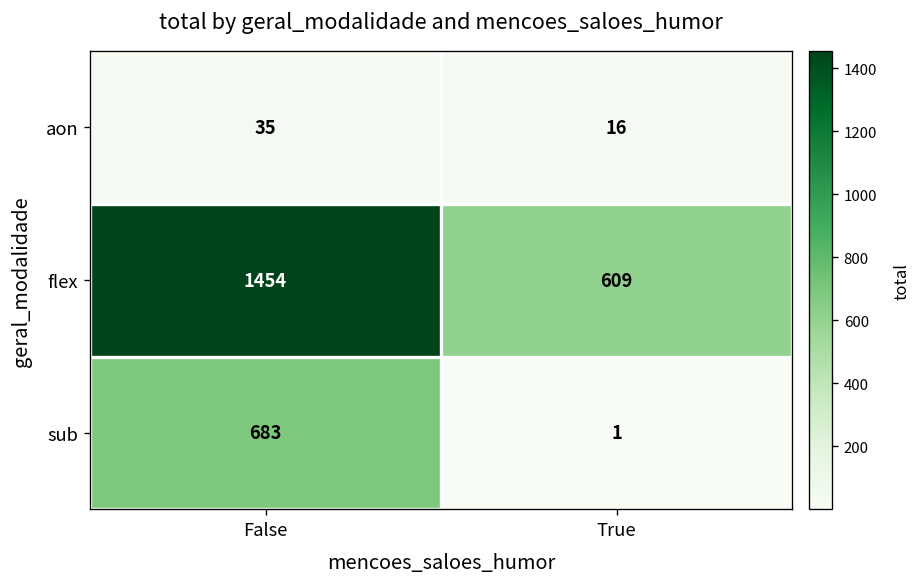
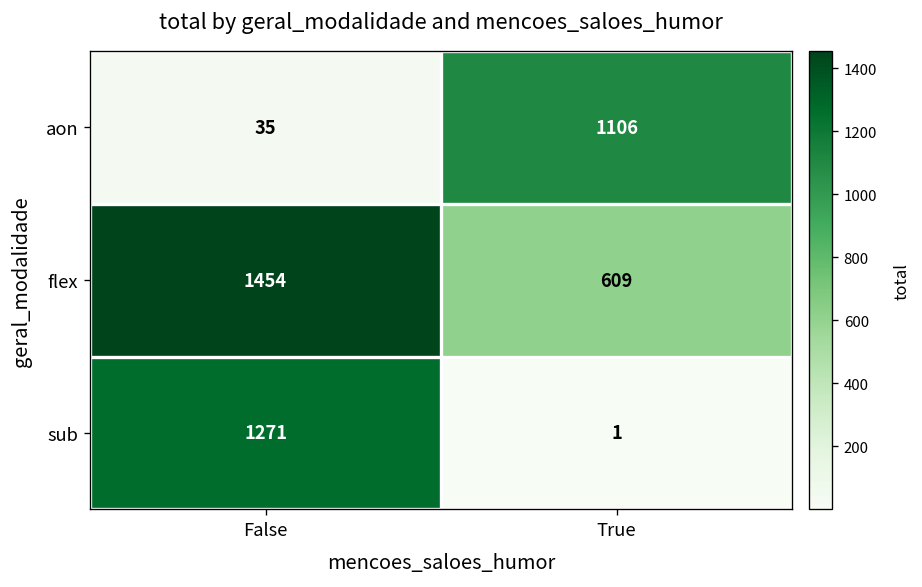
aon, True: 16 -> 1106
sub, False: 683 -> 1271
